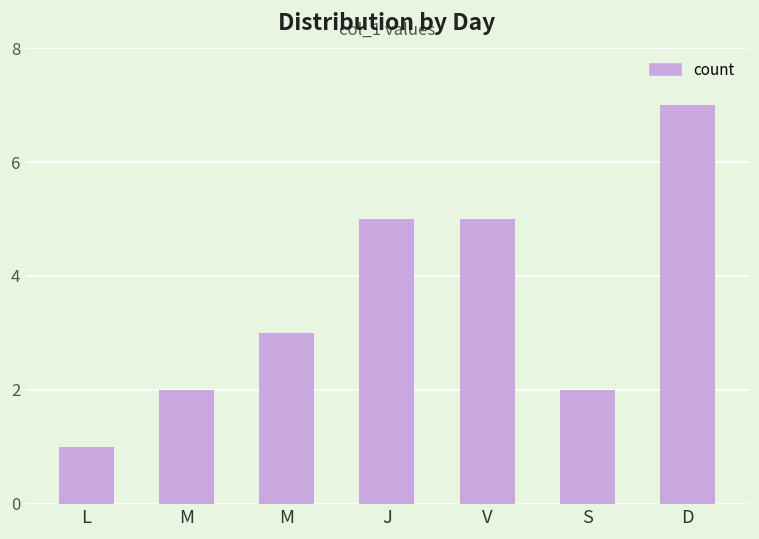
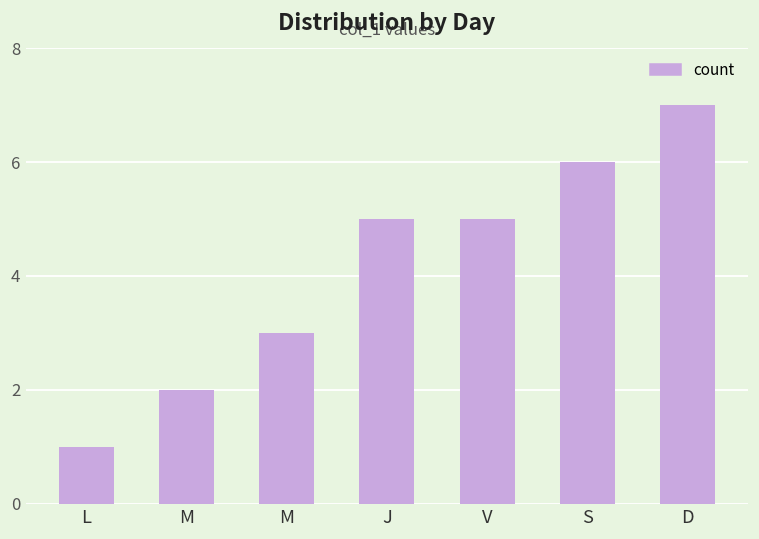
S: 2 -> 6
